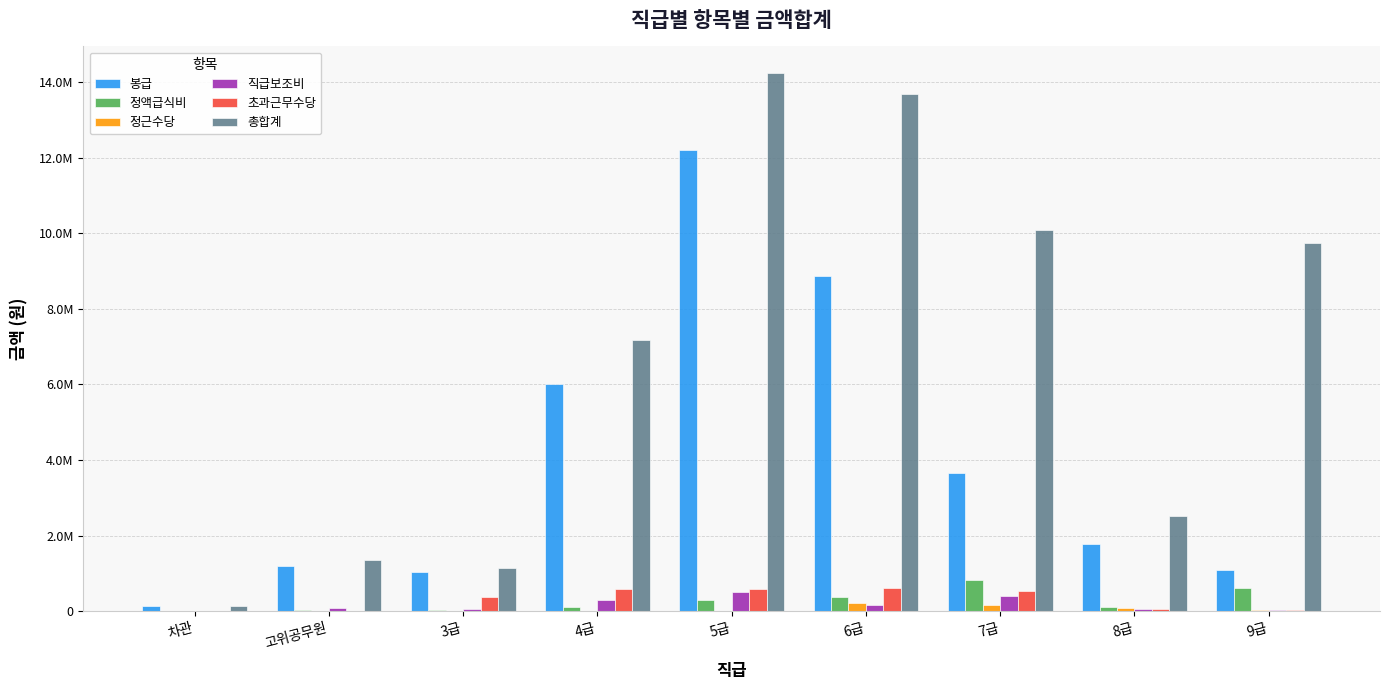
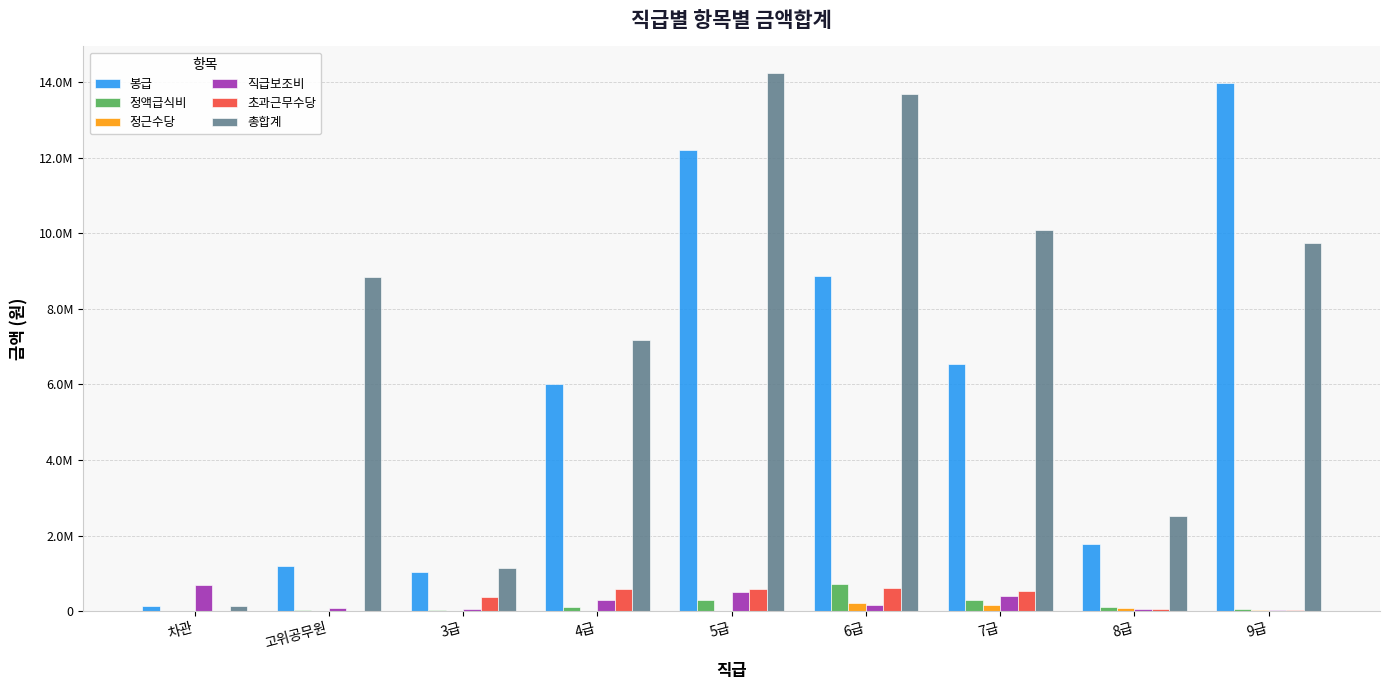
직급보조비, 차관: 0 -> 700000
총합계, 고위공무원: 1400000 -> 8800000
정액급식비, 6급: 400000 -> 700000
봉급, 7급: 3700000 -> 6500000
정액급식비, 7급: 800000 -> 300000
봉급, 9급: 1100000 -> 14000000
정액급식비, 9급: 600000 -> 100000
